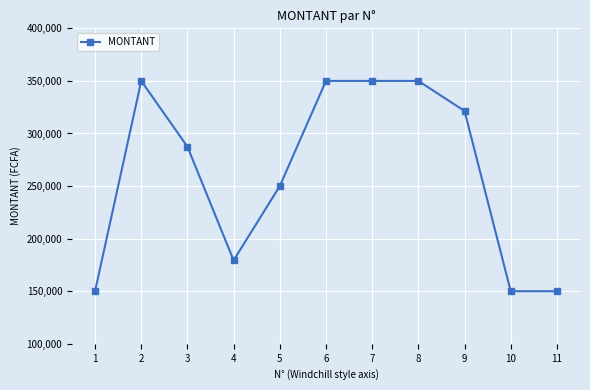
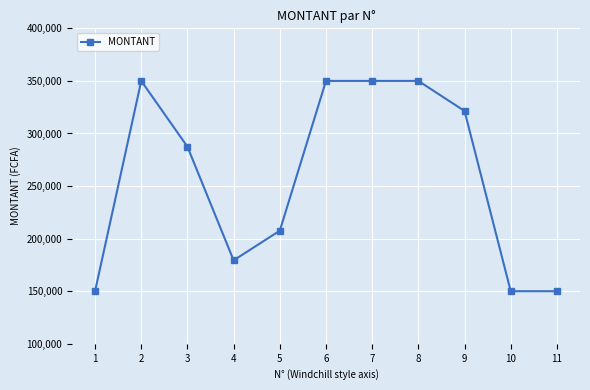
5: 250,000 -> 208,000
